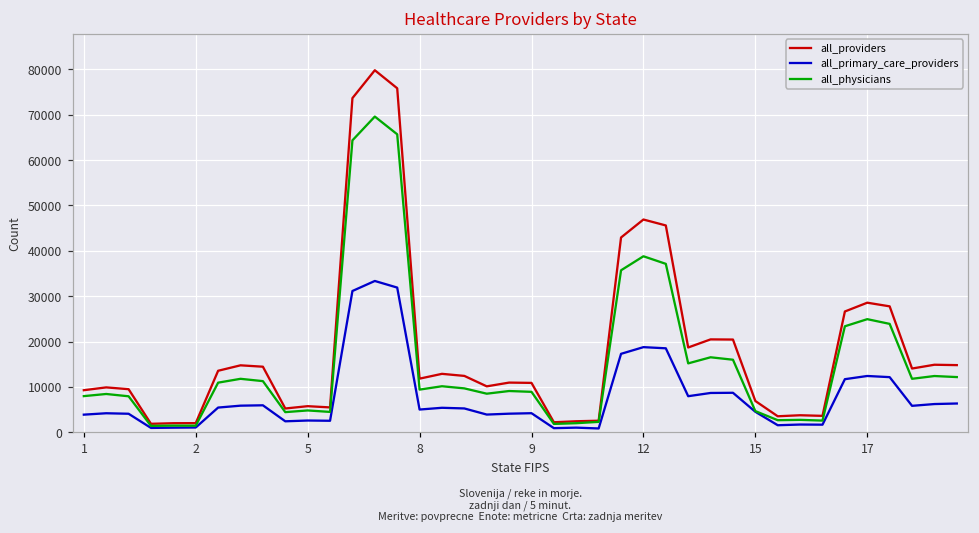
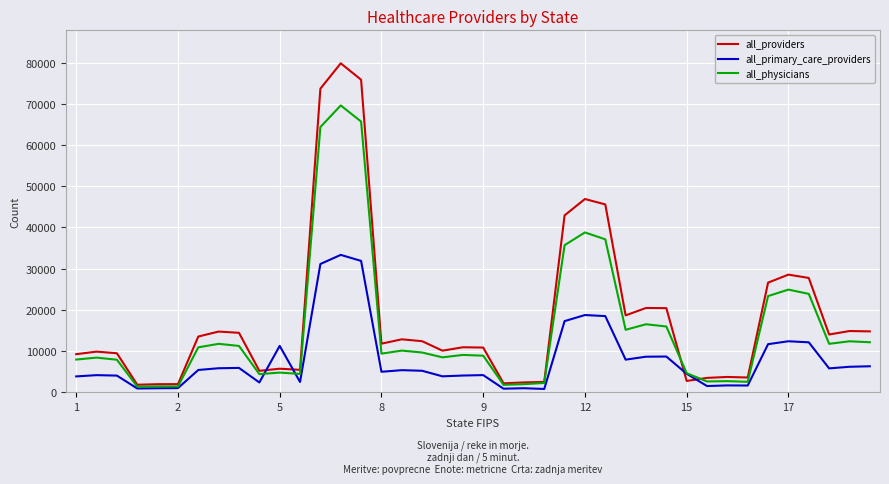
all_primary_care_providers, 5: 3000 -> 11000
all_providers, 15: 7000 -> 3000
